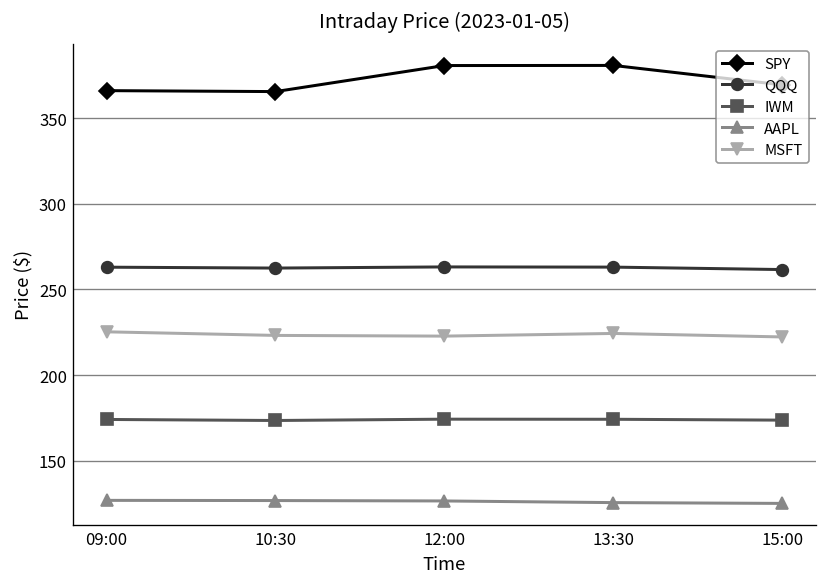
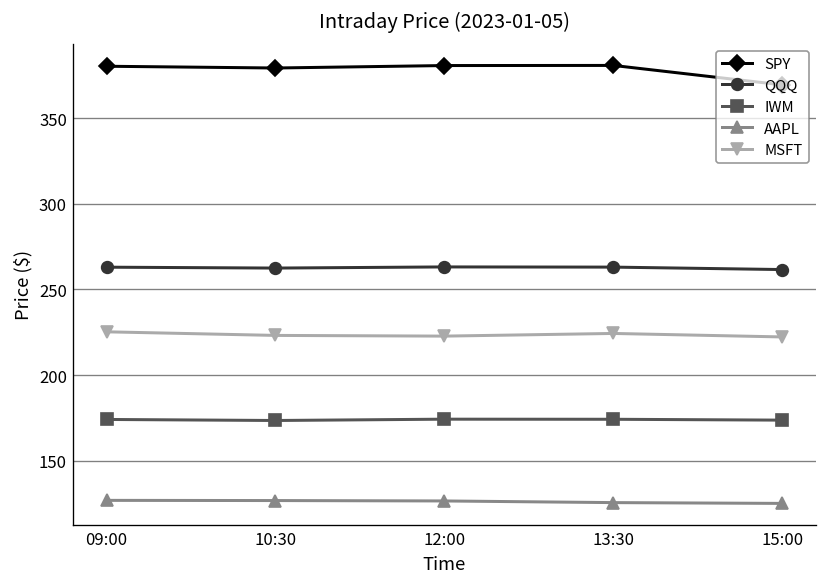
SPY, 09:00: 366 -> 380
SPY, 10:30: 366 -> 379
